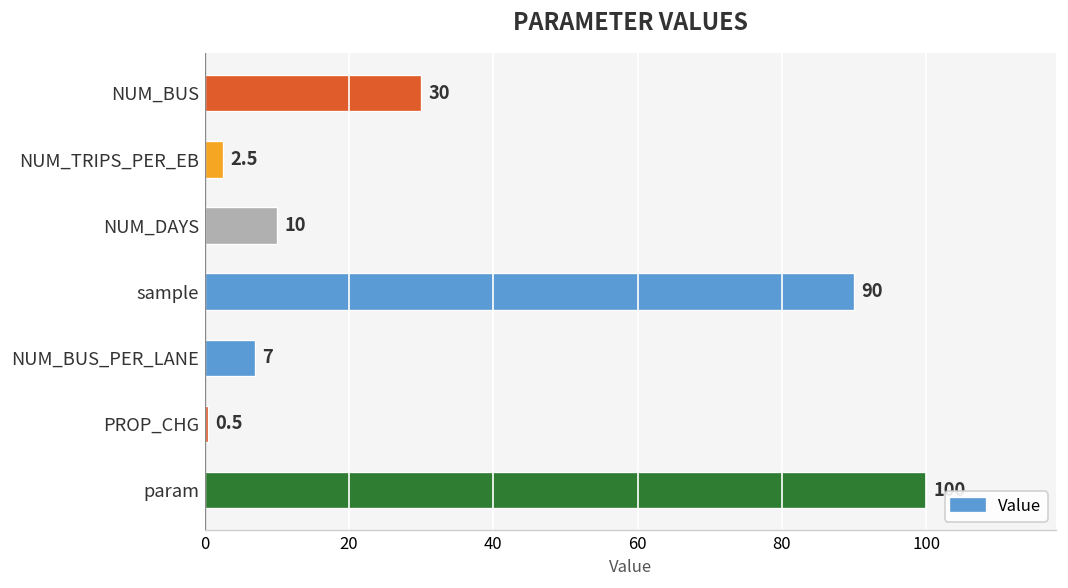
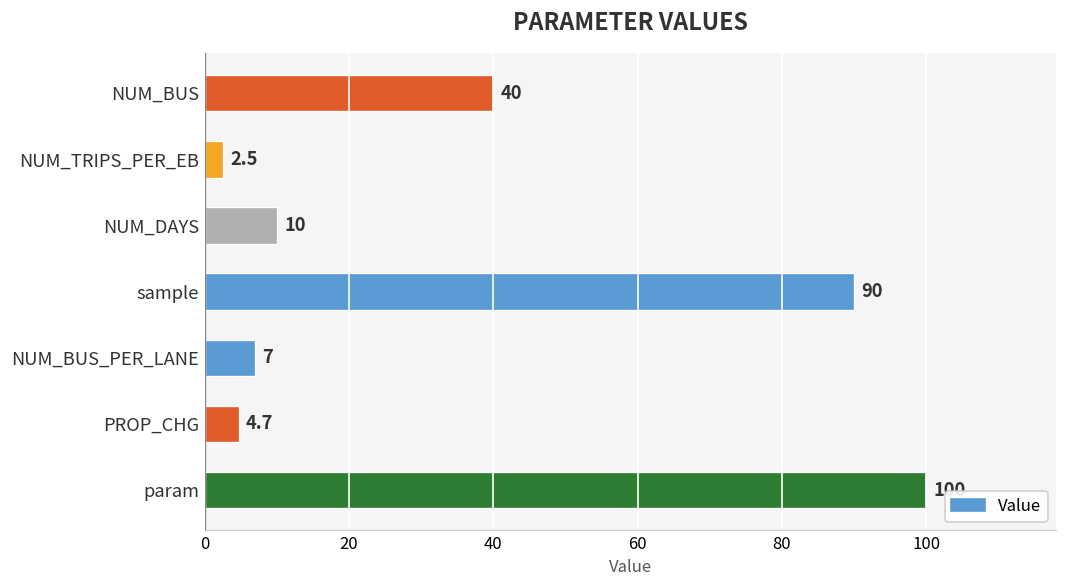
NUM_BUS: 30 -> 40
PROP_CHG: 0.5 -> 4.7
